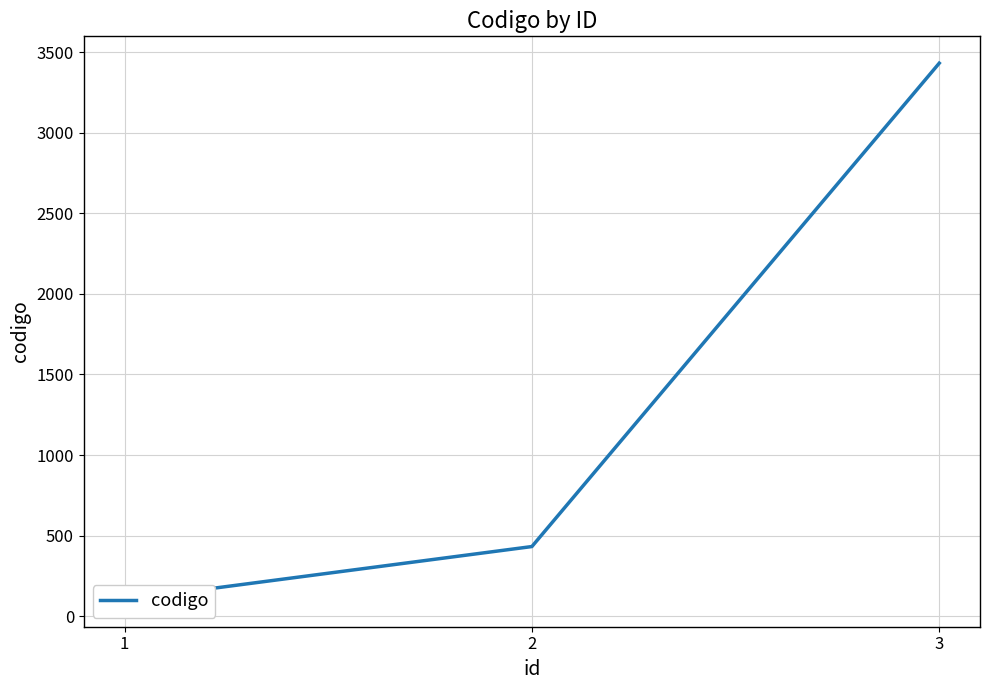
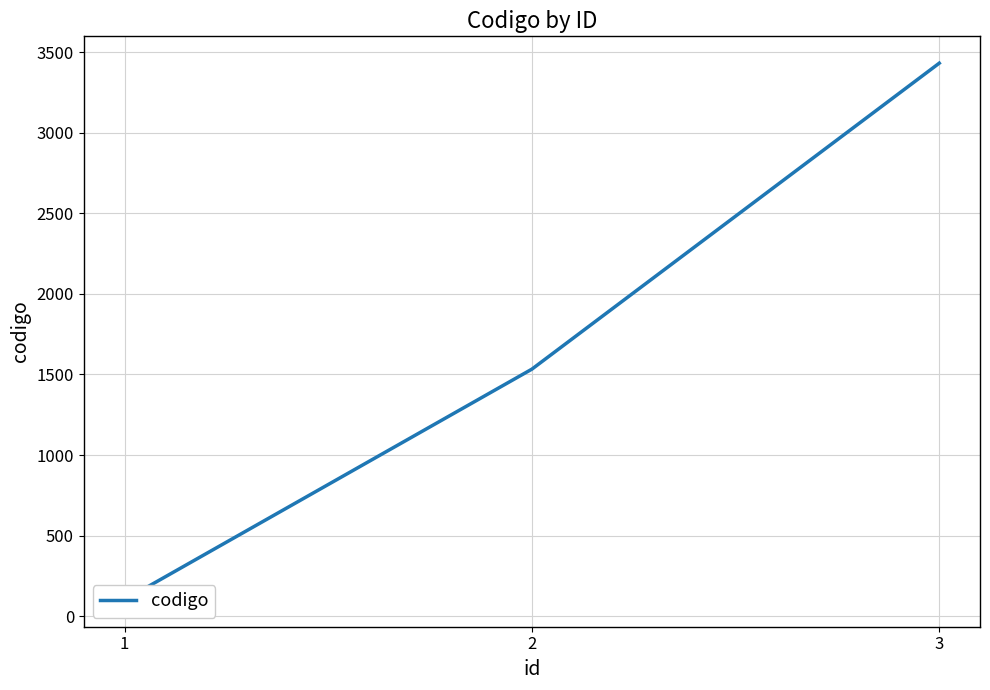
2: 430 -> 1530
